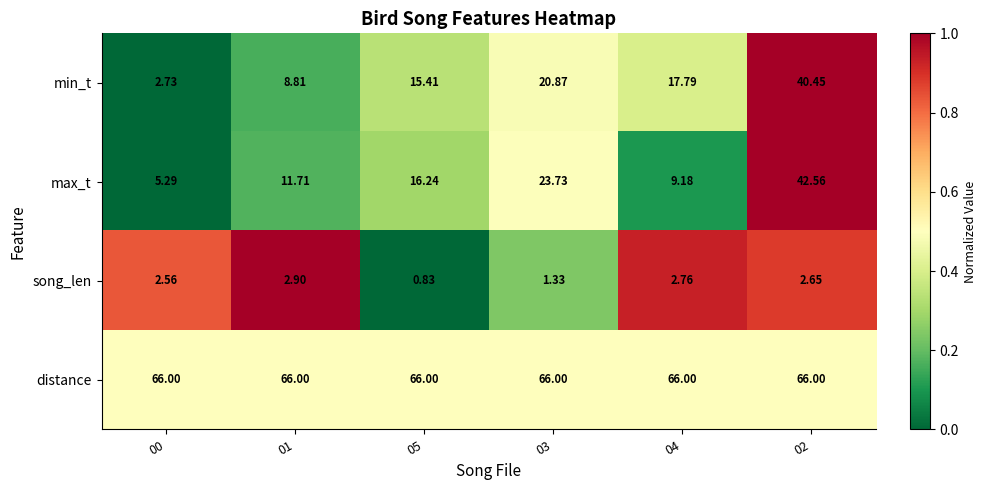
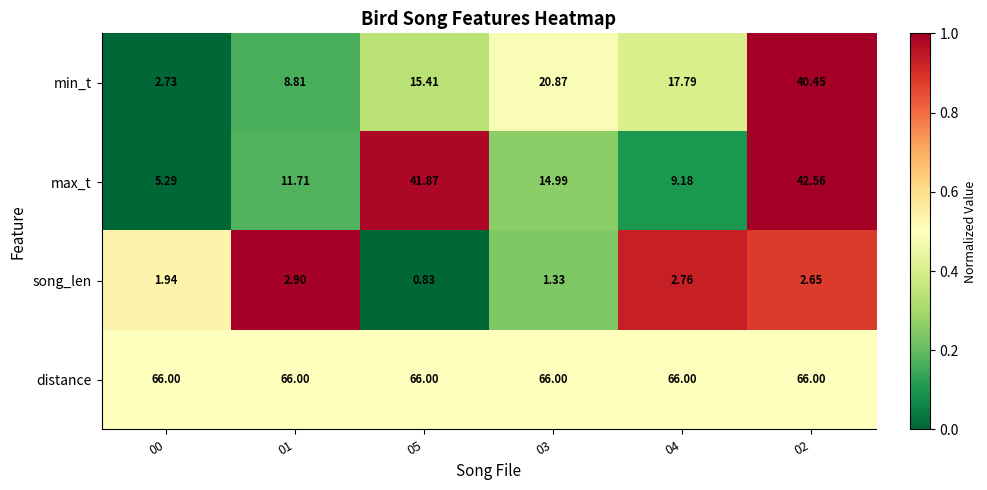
max_t, 05: 16.24 -> 41.87
max_t, 03: 23.73 -> 14.99
song_len, 00: 2.56 -> 1.94
